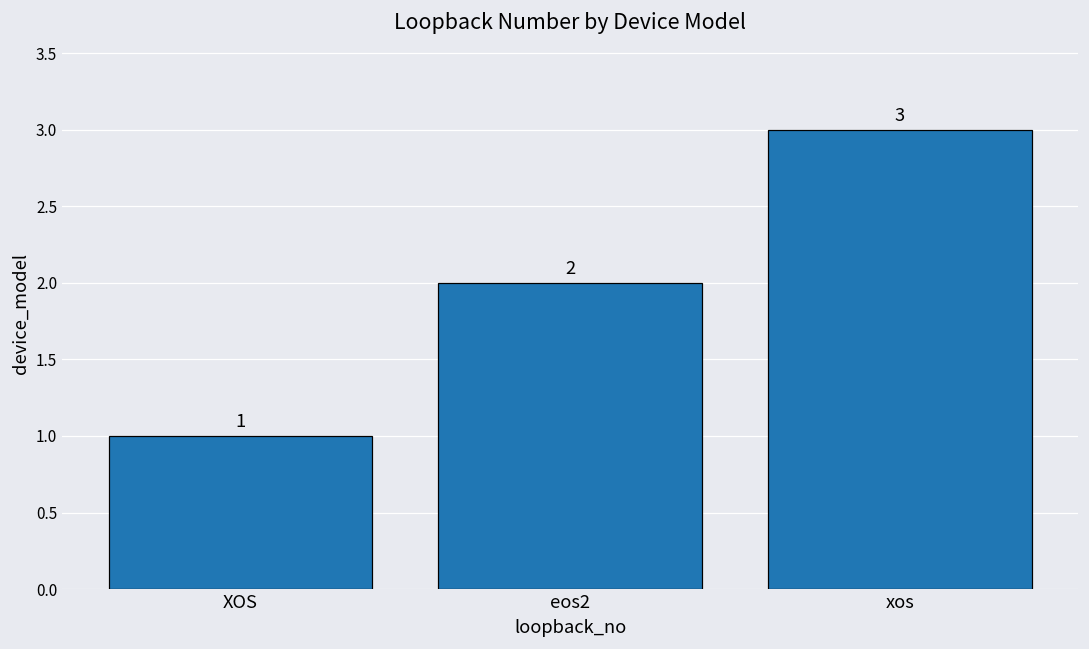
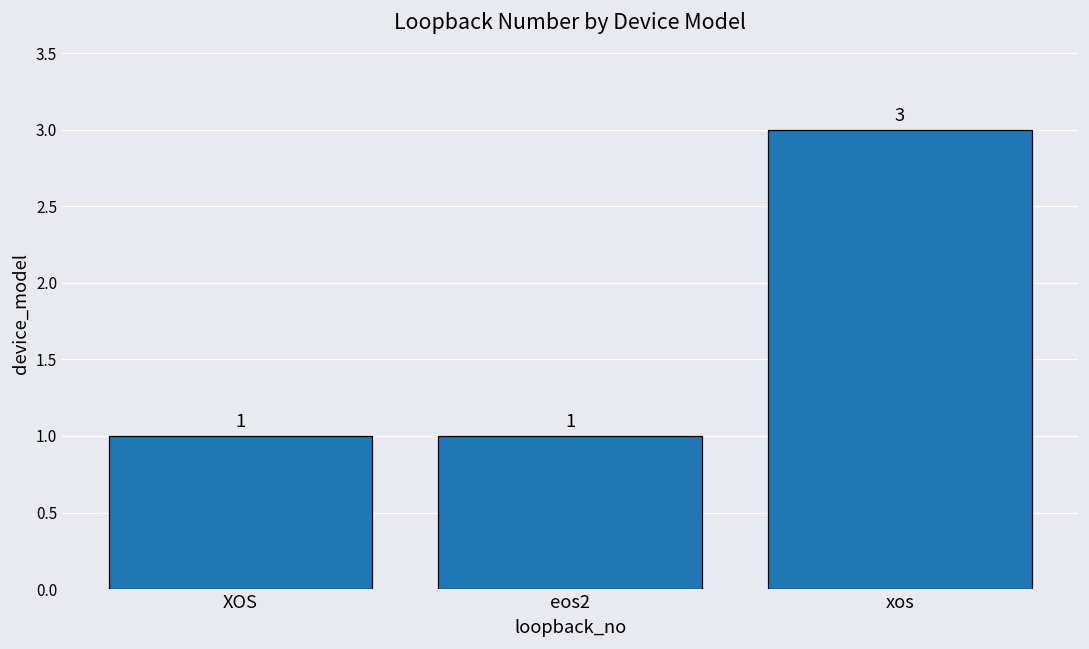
eos2: 2 -> 1
